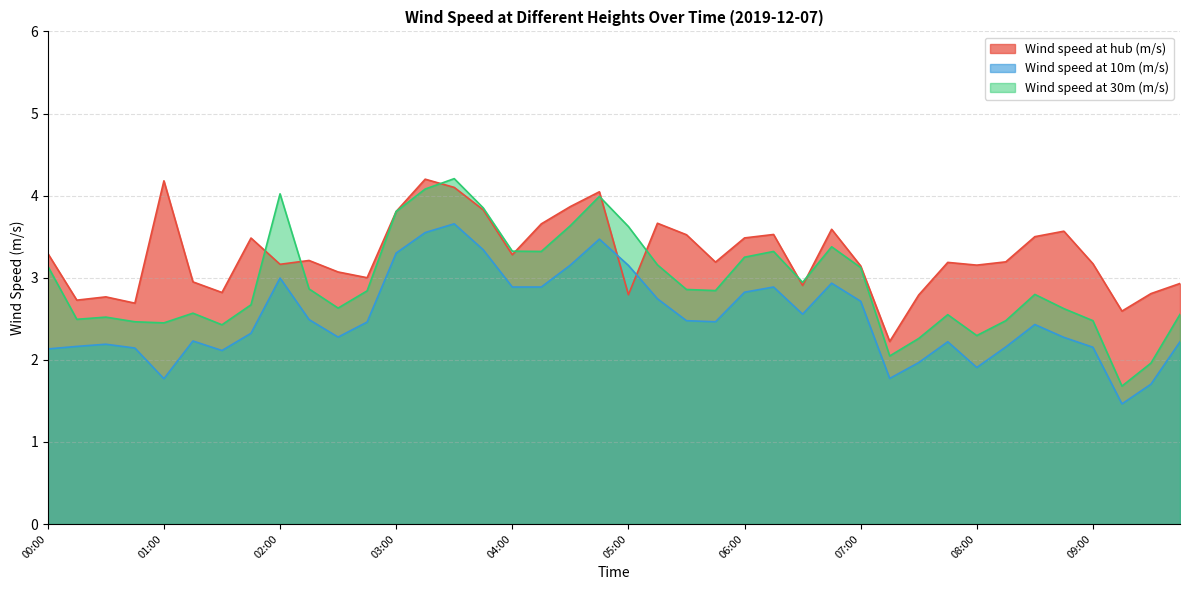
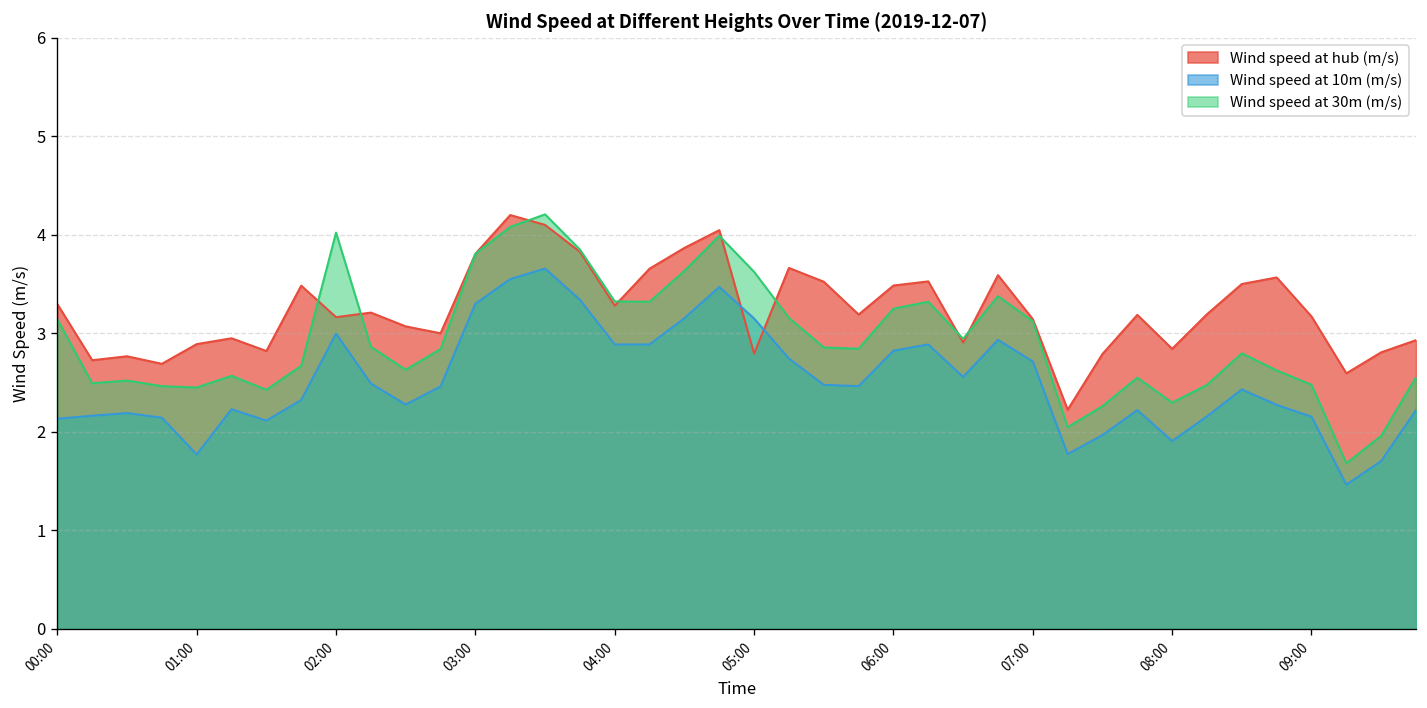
Wind speed at hub (m/s), 01:00: 4.2 -> 2.9
Wind speed at hub (m/s), 08:00: 3.2 -> 2.8
